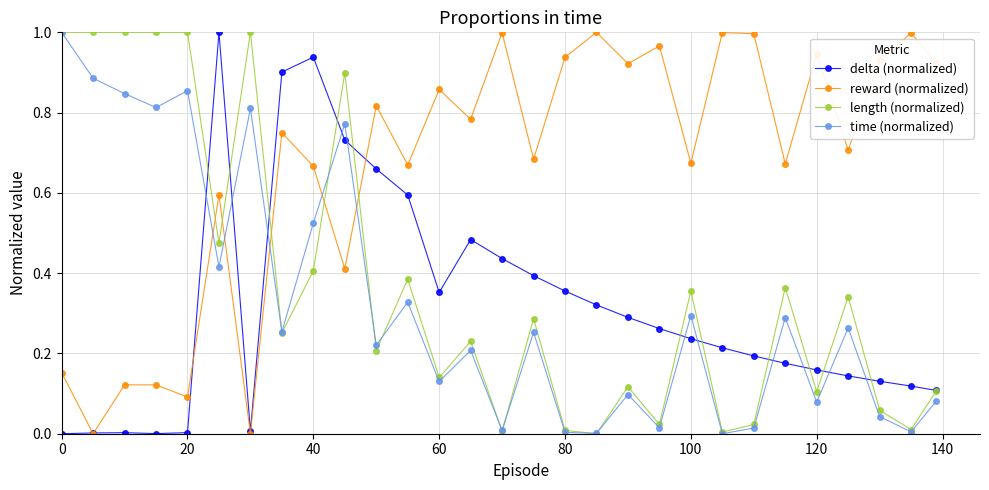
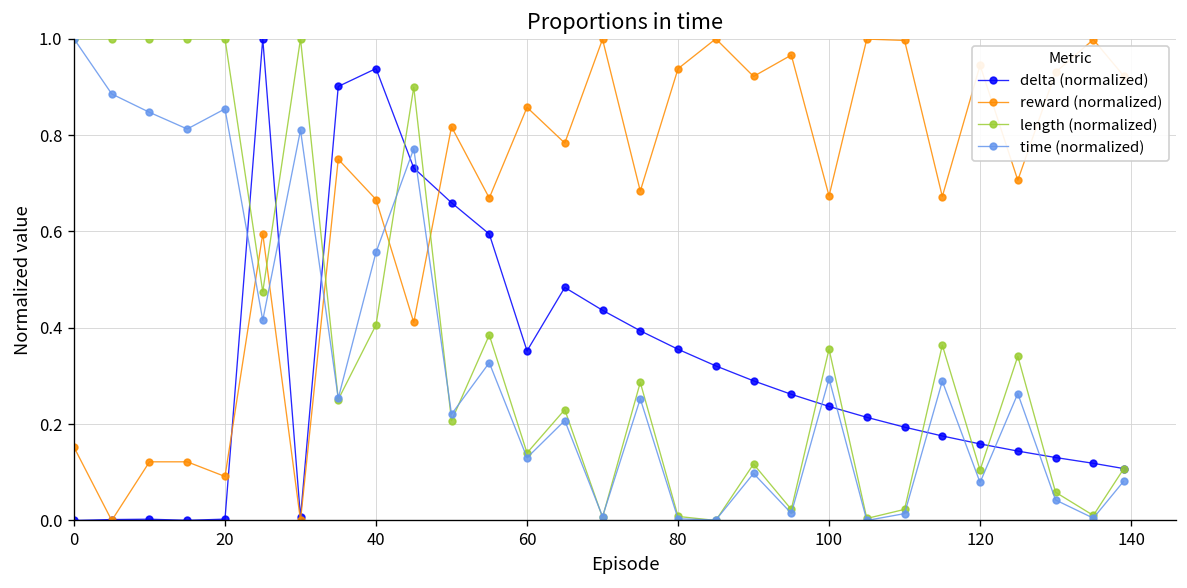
time (normalized), 40: 0.52 -> 0.56
